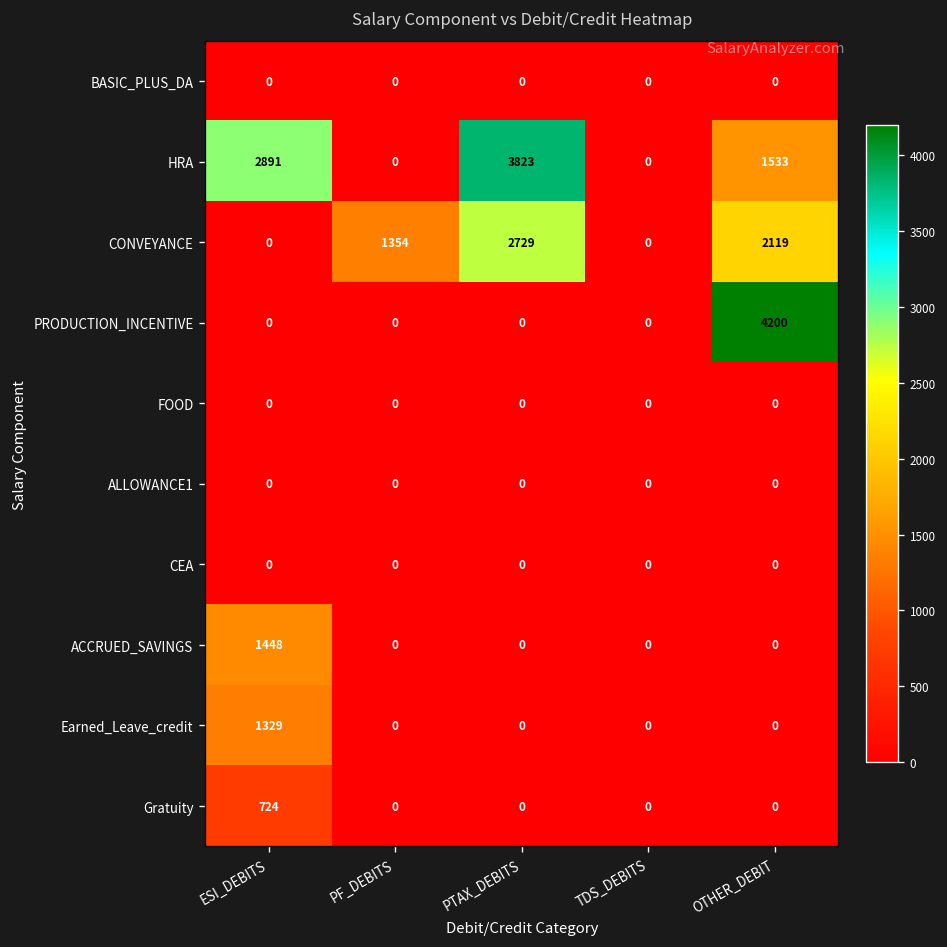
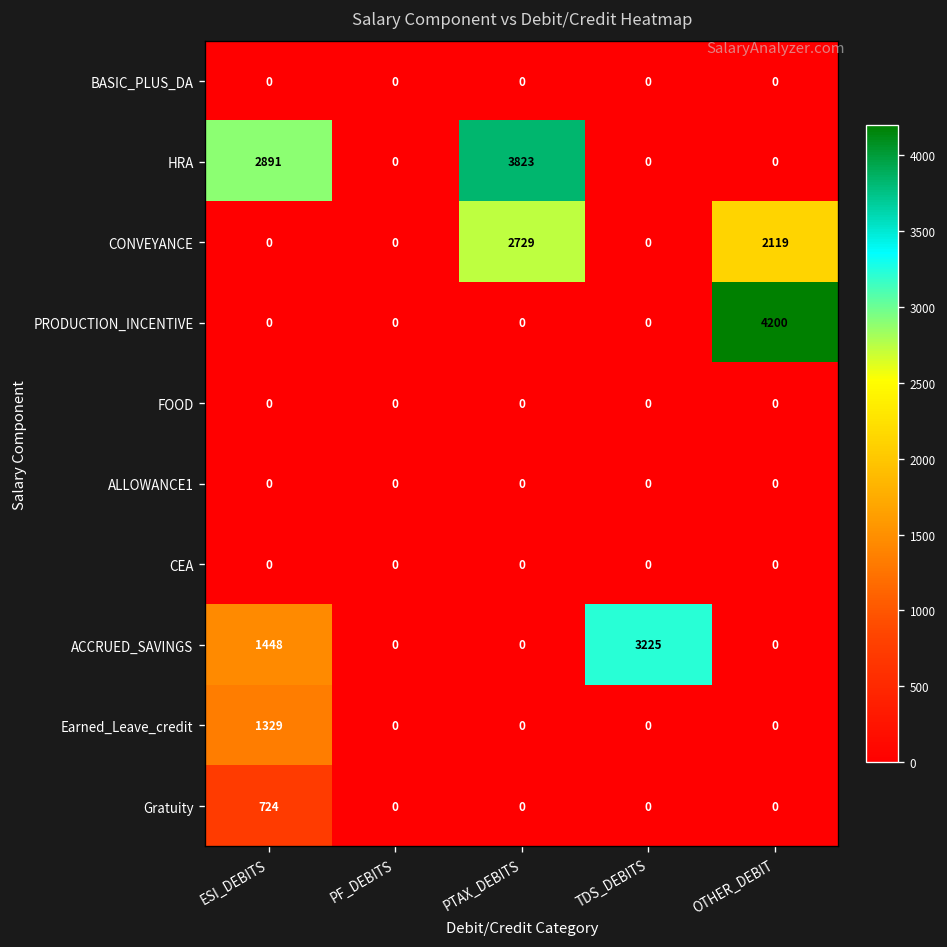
HRA, OTHER_DEBIT: 1533 -> 0
CONVEYANCE, PF_DEBITS: 1354 -> 0
ACCRUED_SAVINGS, TDS_DEBITS: 0 -> 3225
